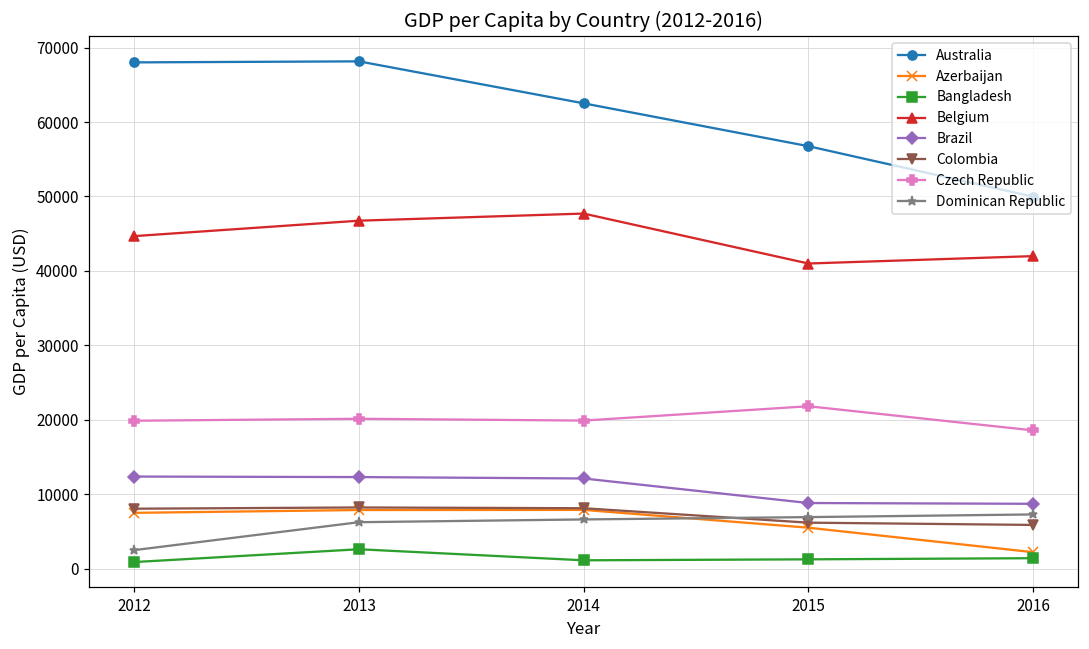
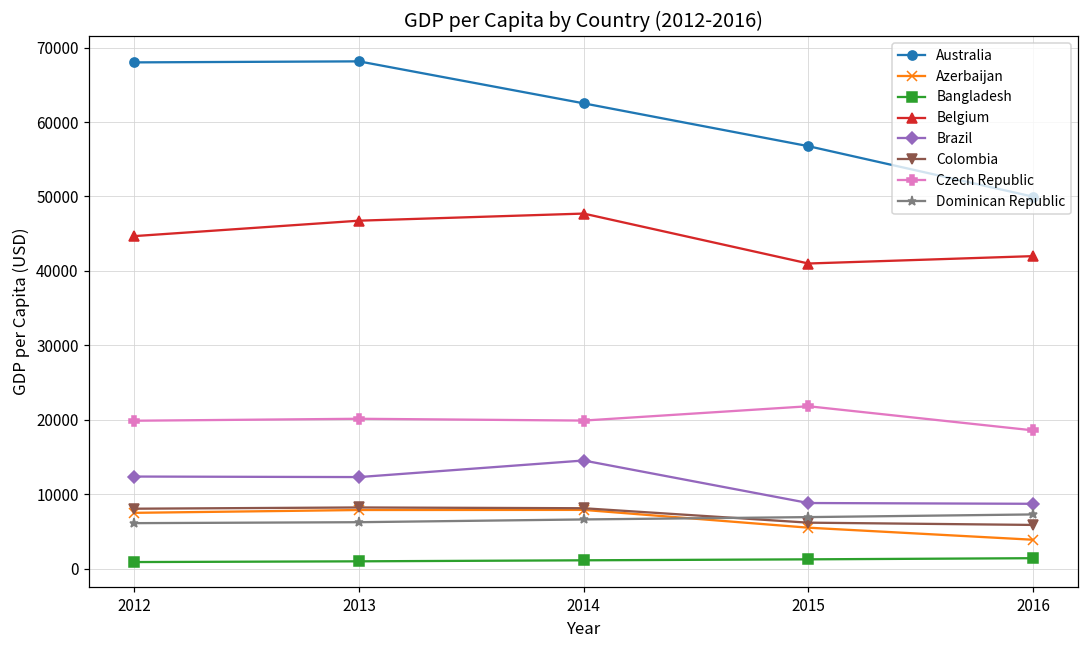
Dominican Republic, 2012: 2000 -> 6000
Bangladesh, 2013: 3000 -> 1000
Brazil, 2014: 12000 -> 15000
Azerbaijan, 2016: 2000 -> 4000
